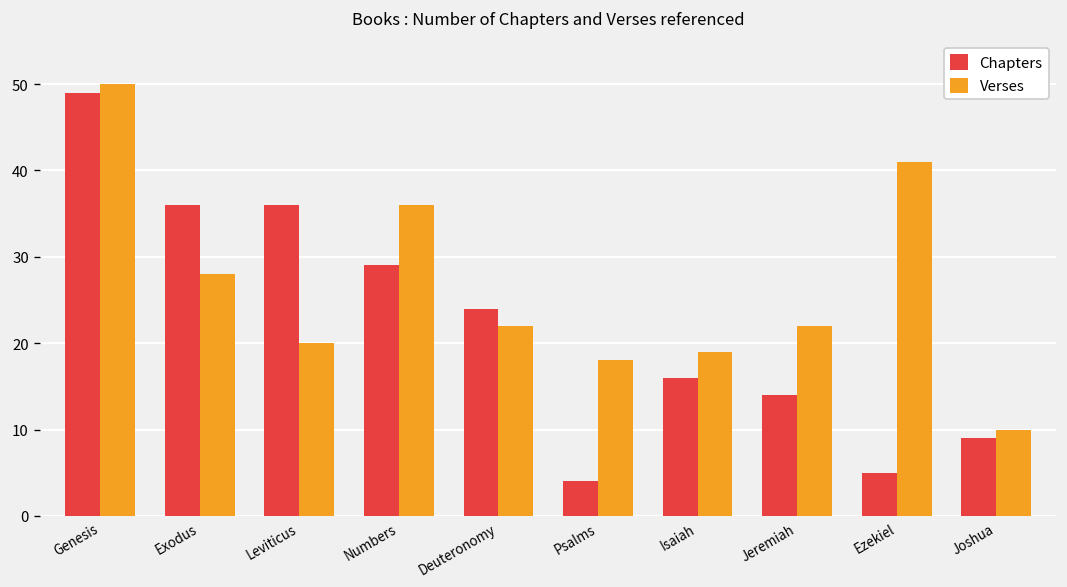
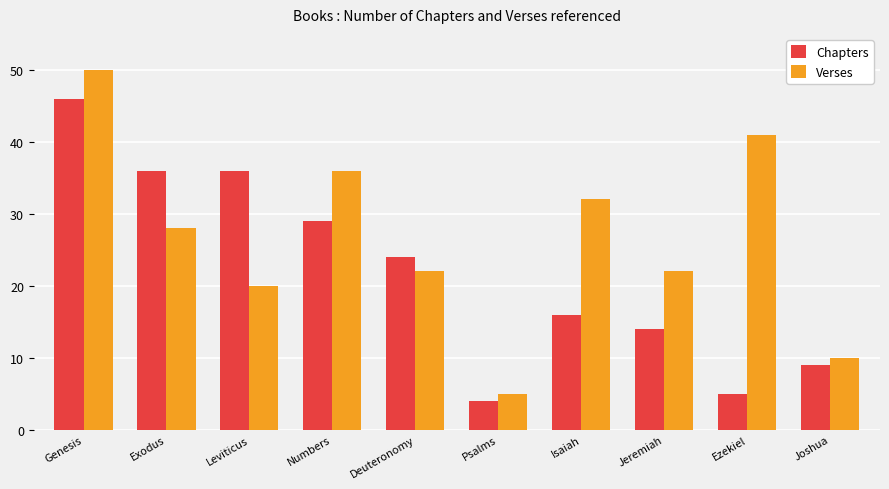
Chapters, Genesis: 49 -> 46
Verses, Psalms: 18 -> 5
Verses, Isaiah: 19 -> 32
